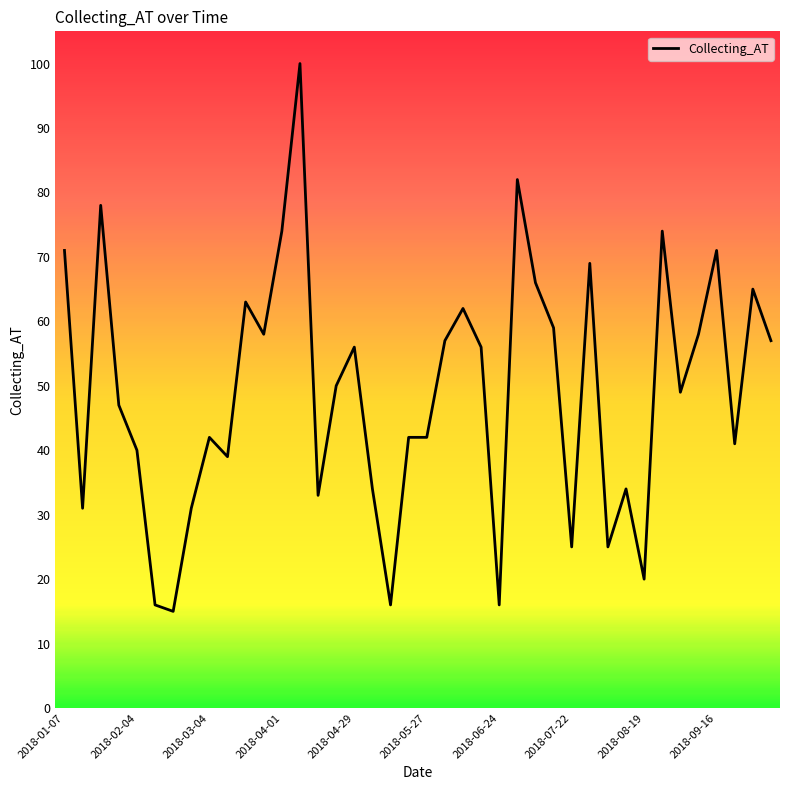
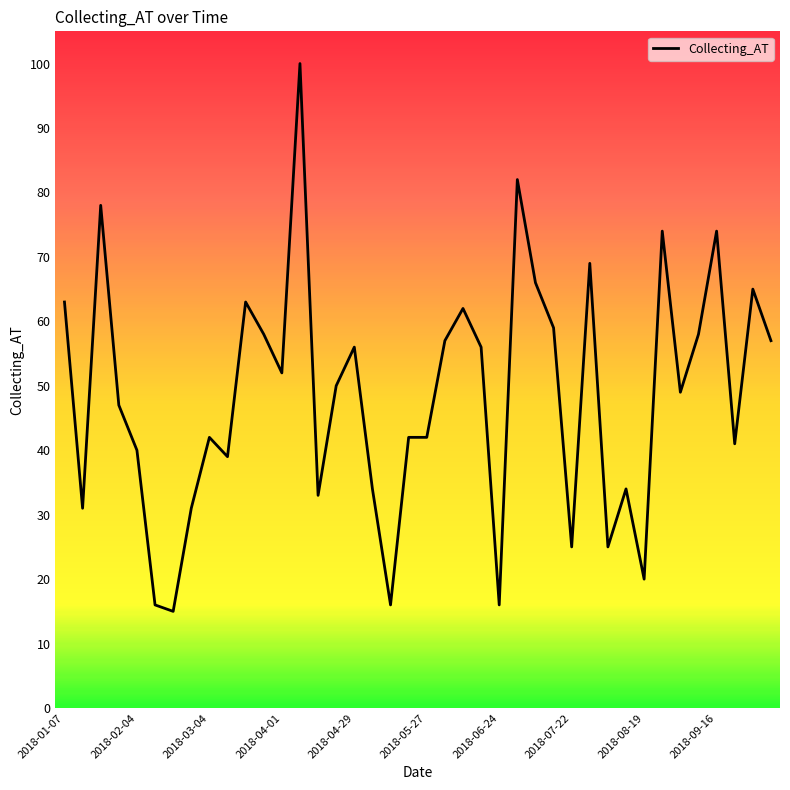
2018-01-07: 71 -> 63
2018-04-01: 74 -> 52
2018-09-16: 71 -> 74
